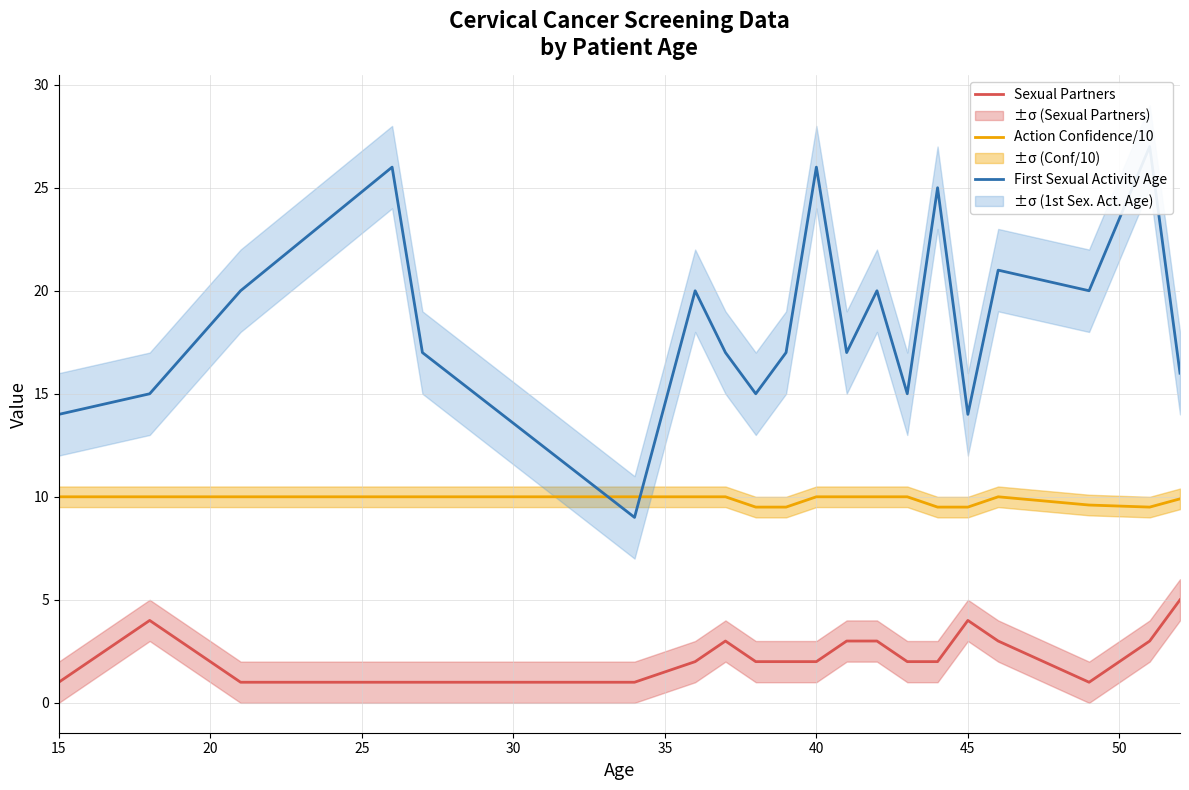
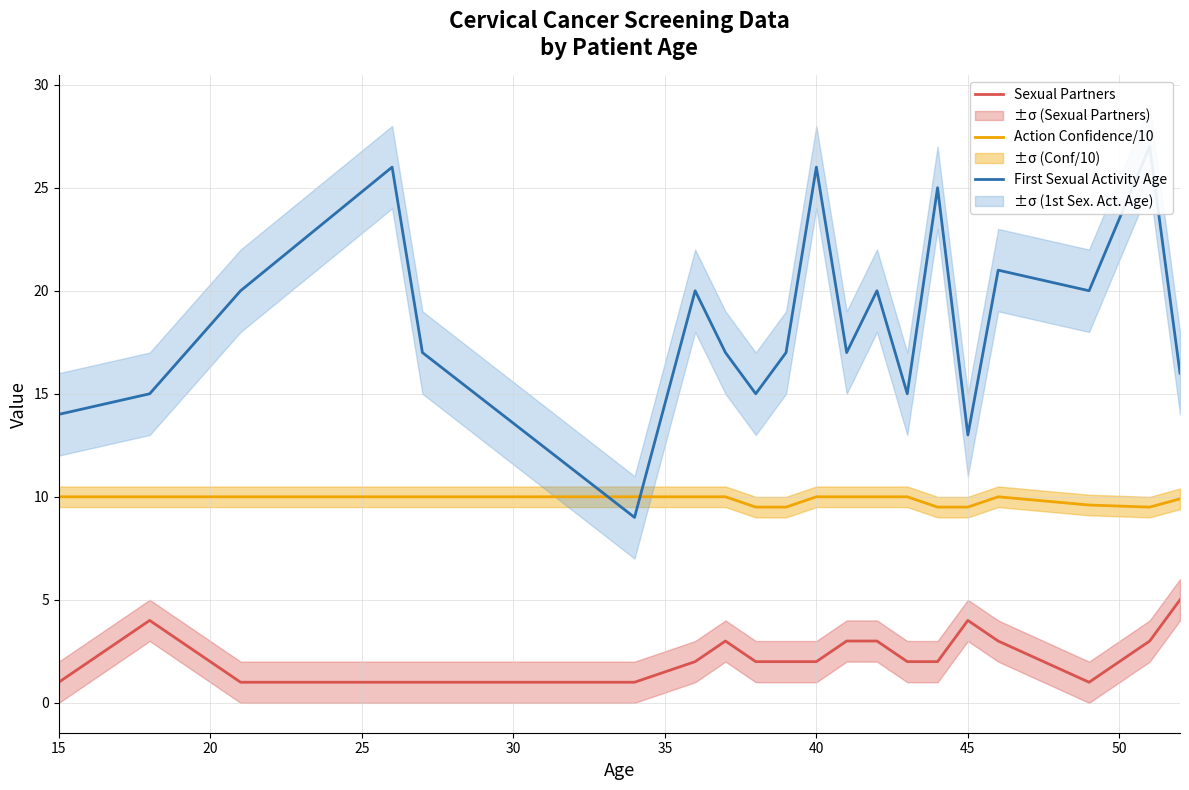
First Sexual Activity Age, 45: 14 -> 13
